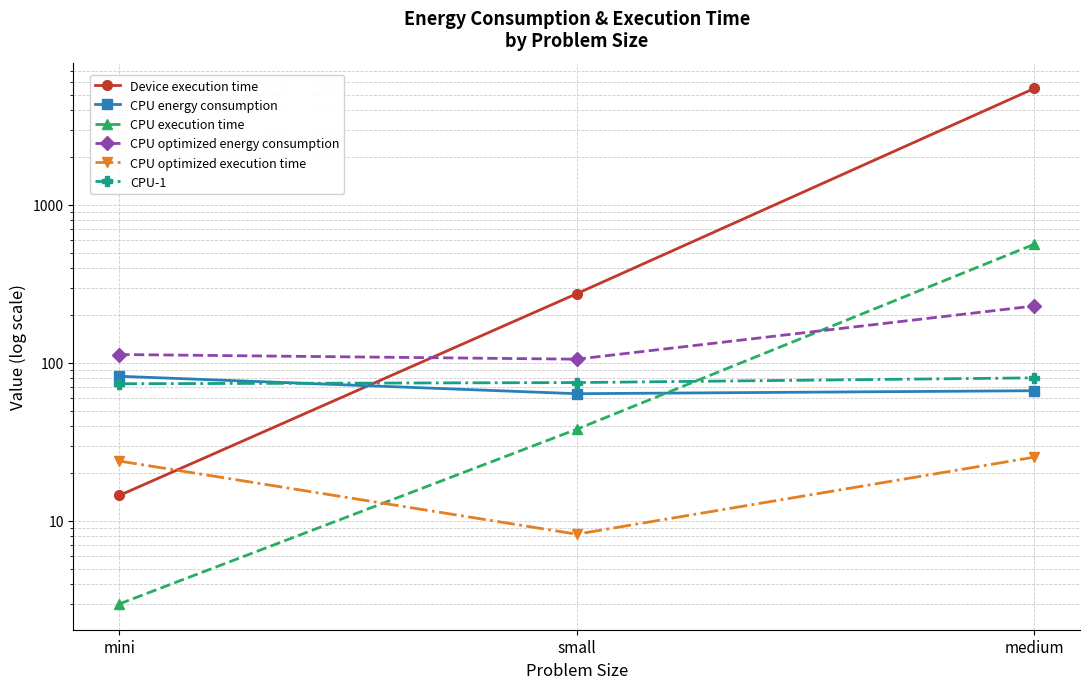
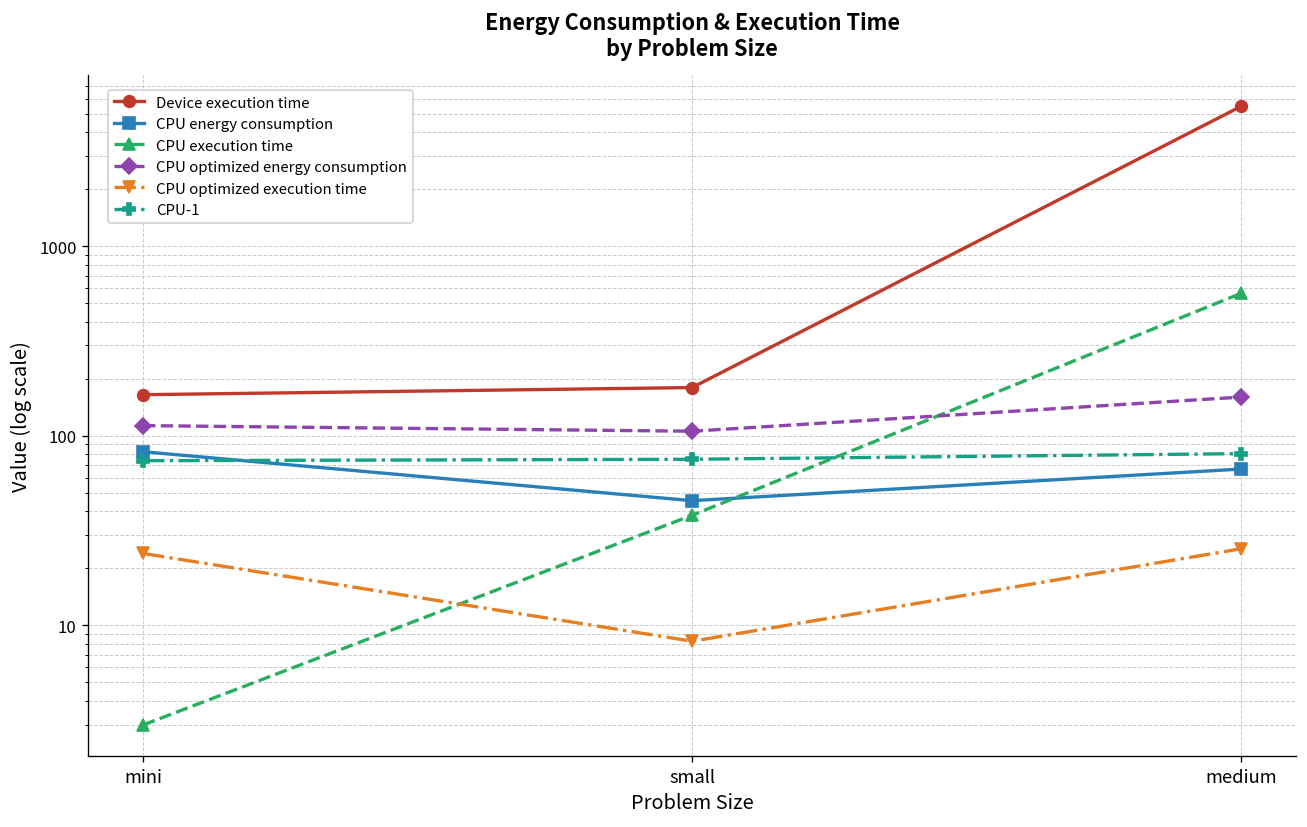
Device execution time, mini: 15 -> 160
Device execution time, small: 270 -> 180
CPU energy consumption, small: 64 -> 45
CPU optimized energy consumption, medium: 230 -> 160
